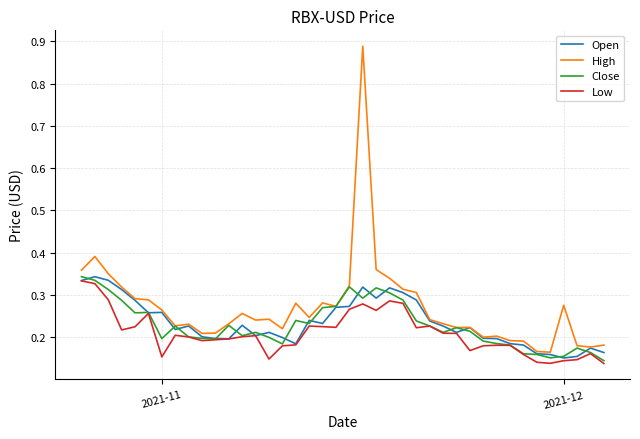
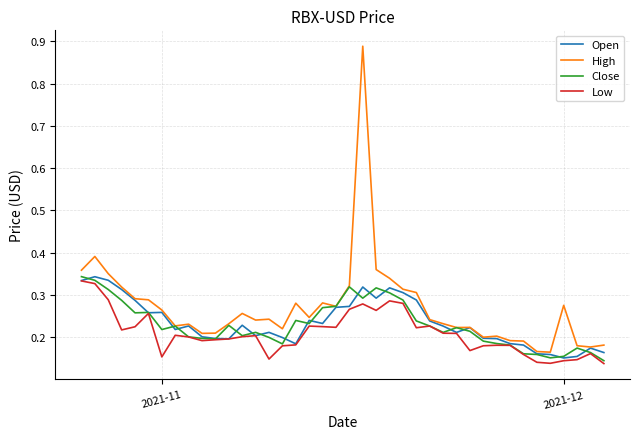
Close, 2021-11: 0.20 -> 0.22
